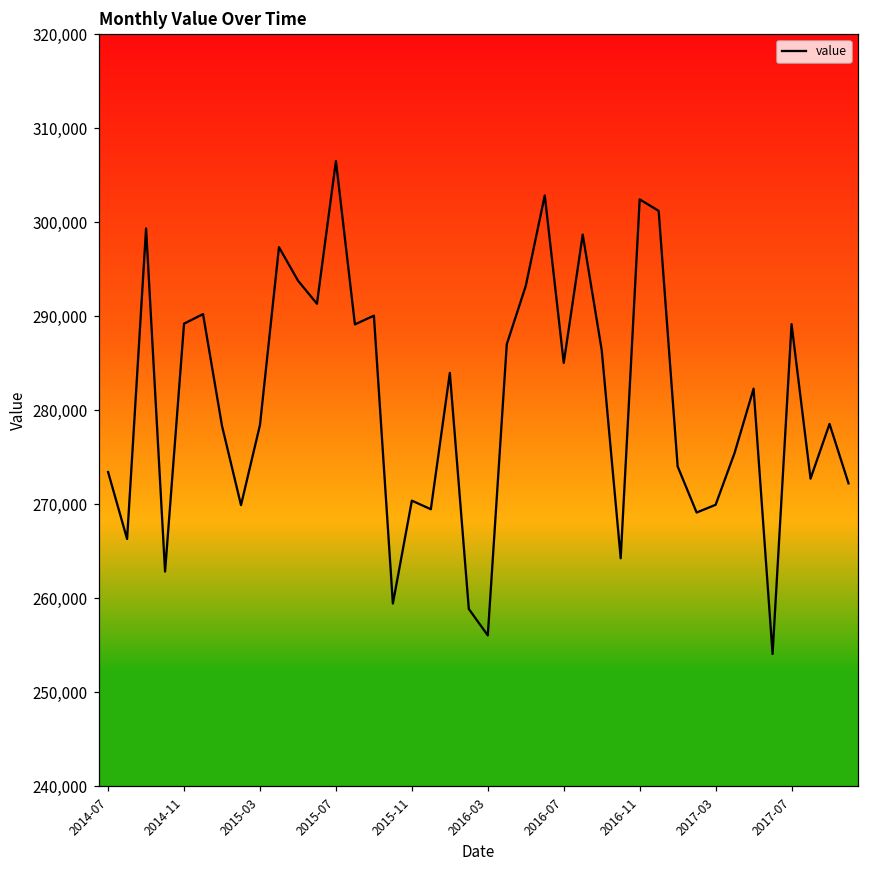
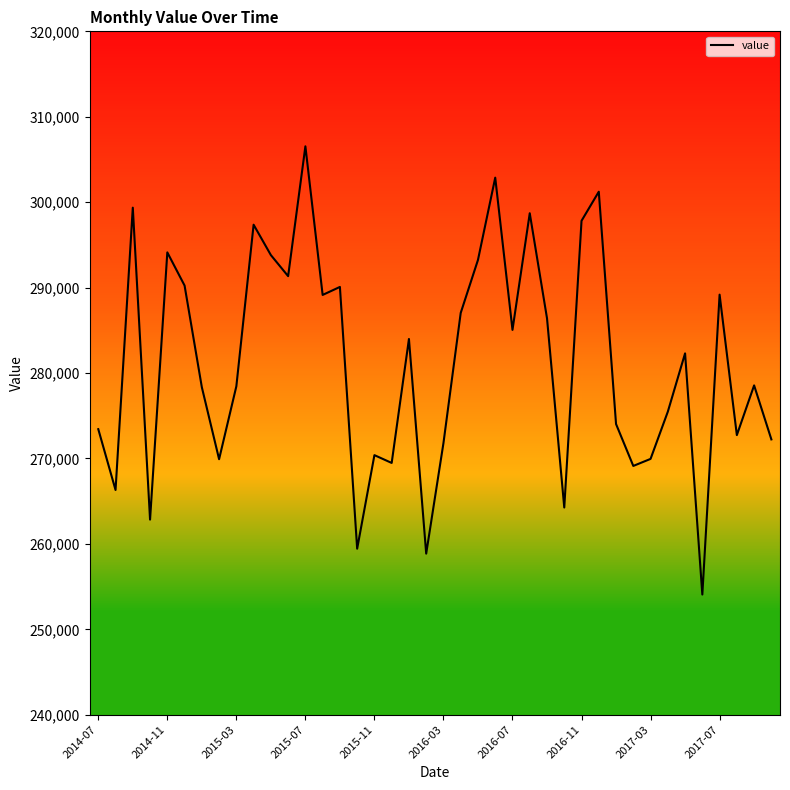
2014-11: 289,000 -> 294,000
2016-03: 256,000 -> 272,000
2016-11: 302,000 -> 298,000
